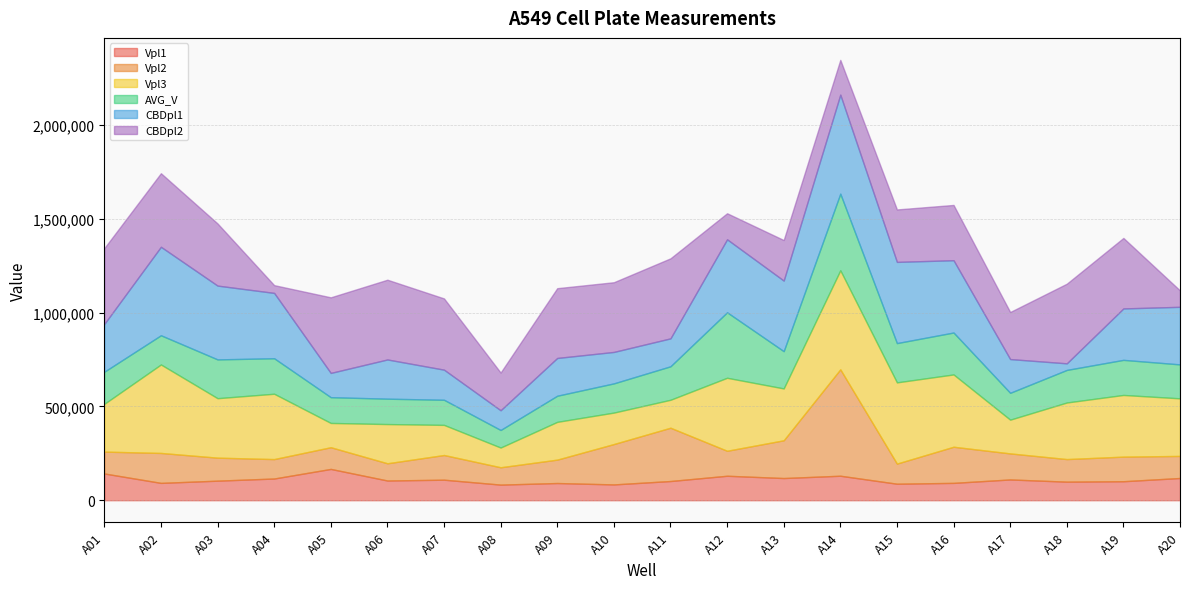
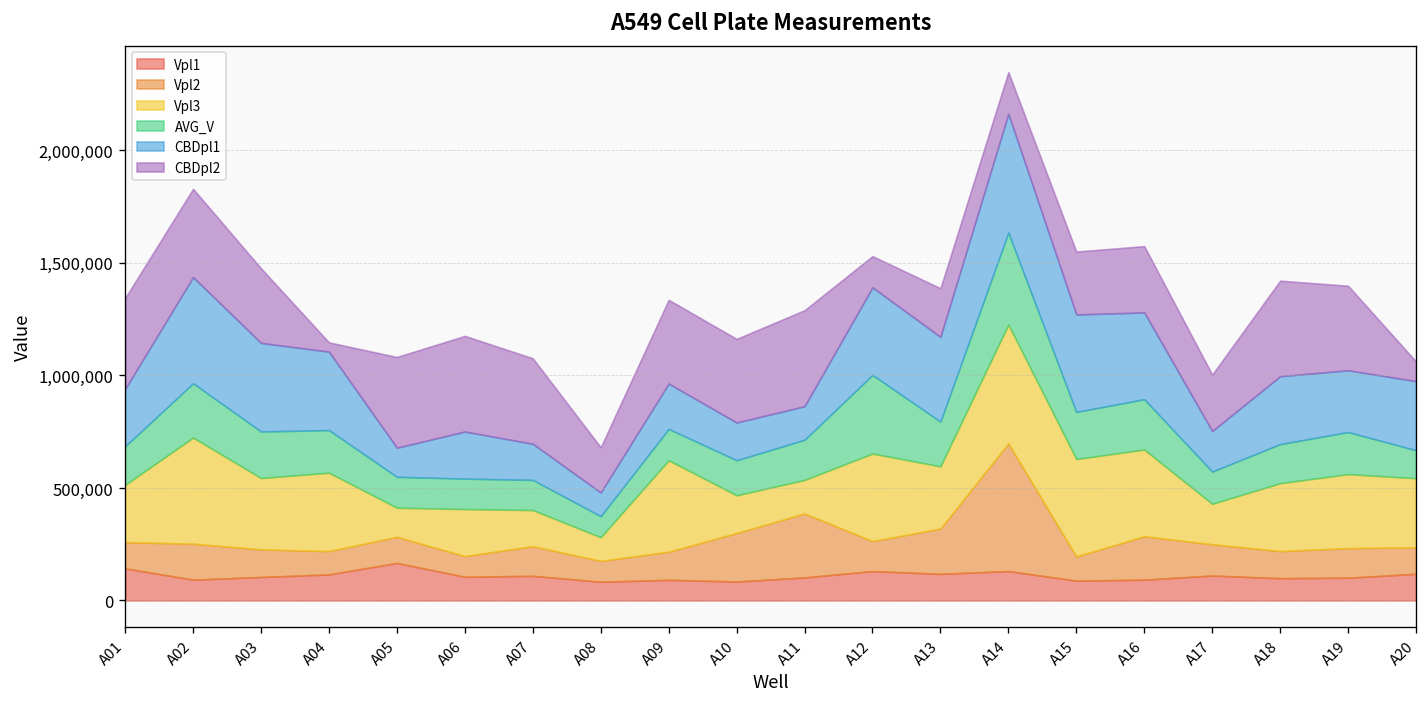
AVG_V, A02: 160,000 -> 240,000
Vpl3, A09: 200,000 -> 410,000
CBDpl1, A18: 40,000 -> 300,000
AVG_V, A20: 180,000 -> 120,000
